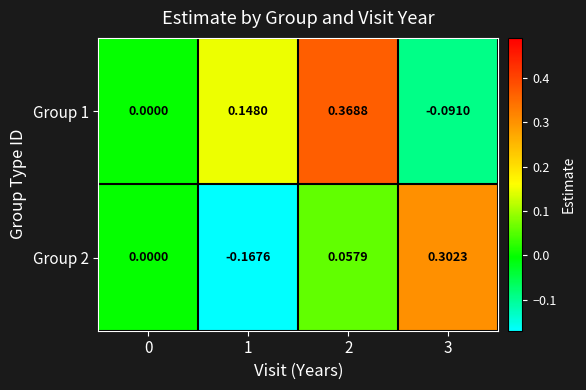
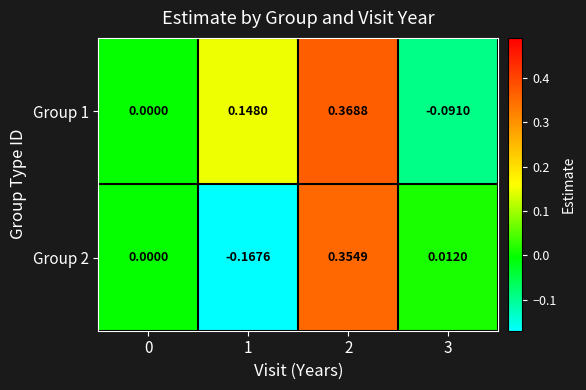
Group 2, 2: 0.0579 -> 0.3549
Group 2, 3: 0.3023 -> 0.0120
